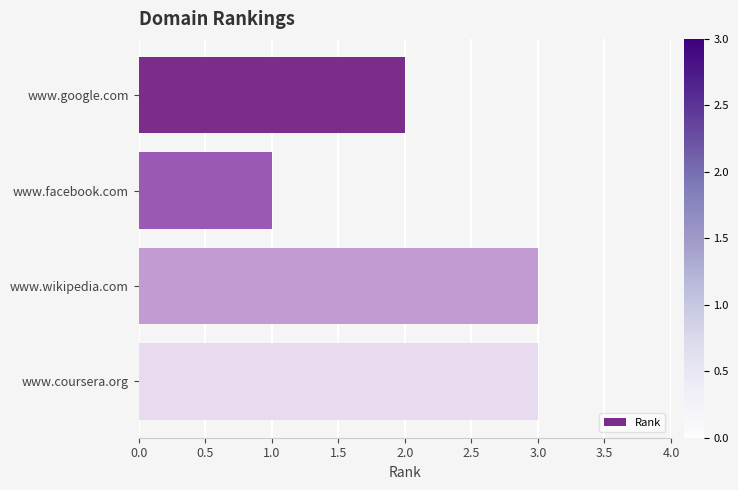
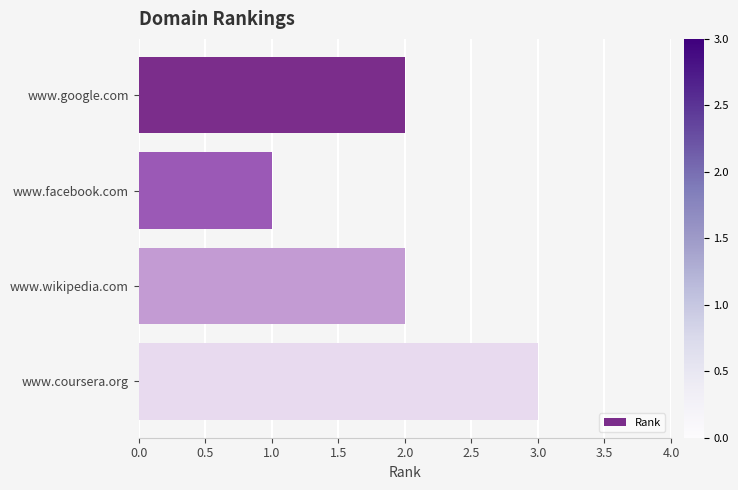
www.wikipedia.com: 3 -> 2
